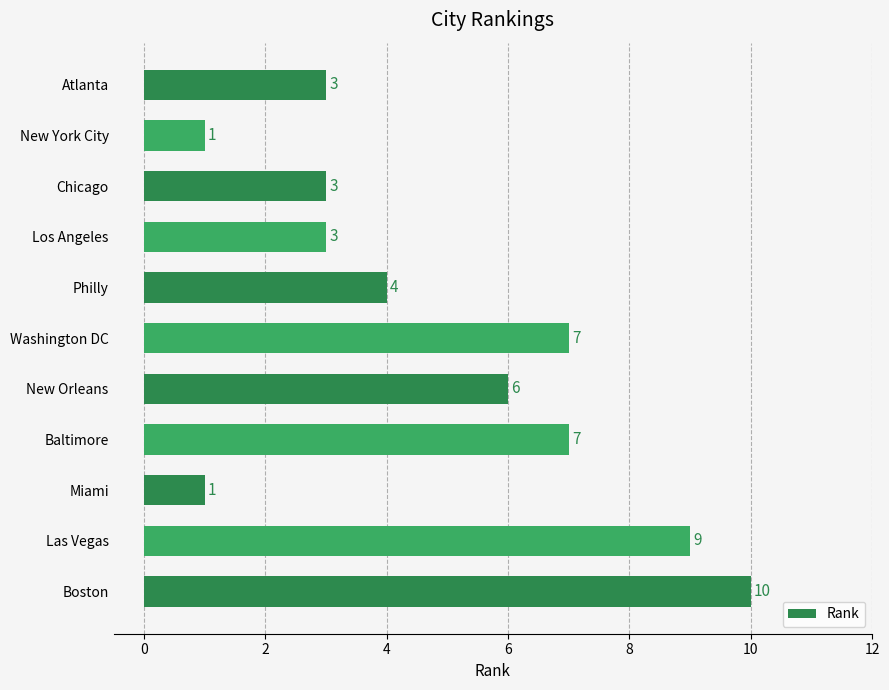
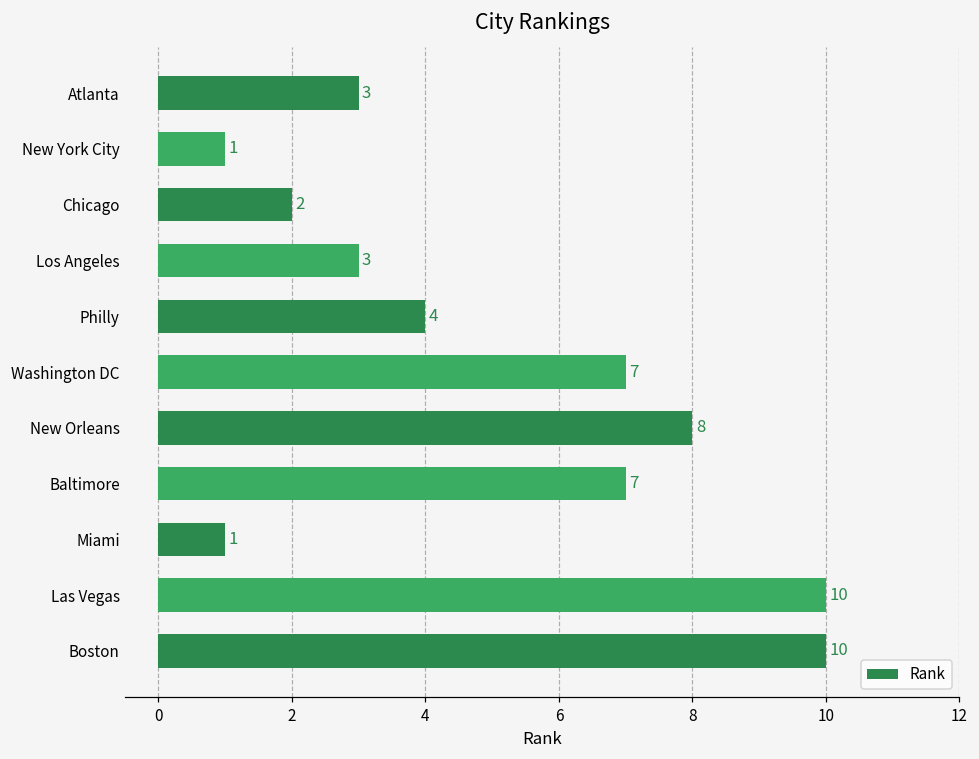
Chicago: 3 -> 2
New Orleans: 6 -> 8
Las Vegas: 9 -> 10
